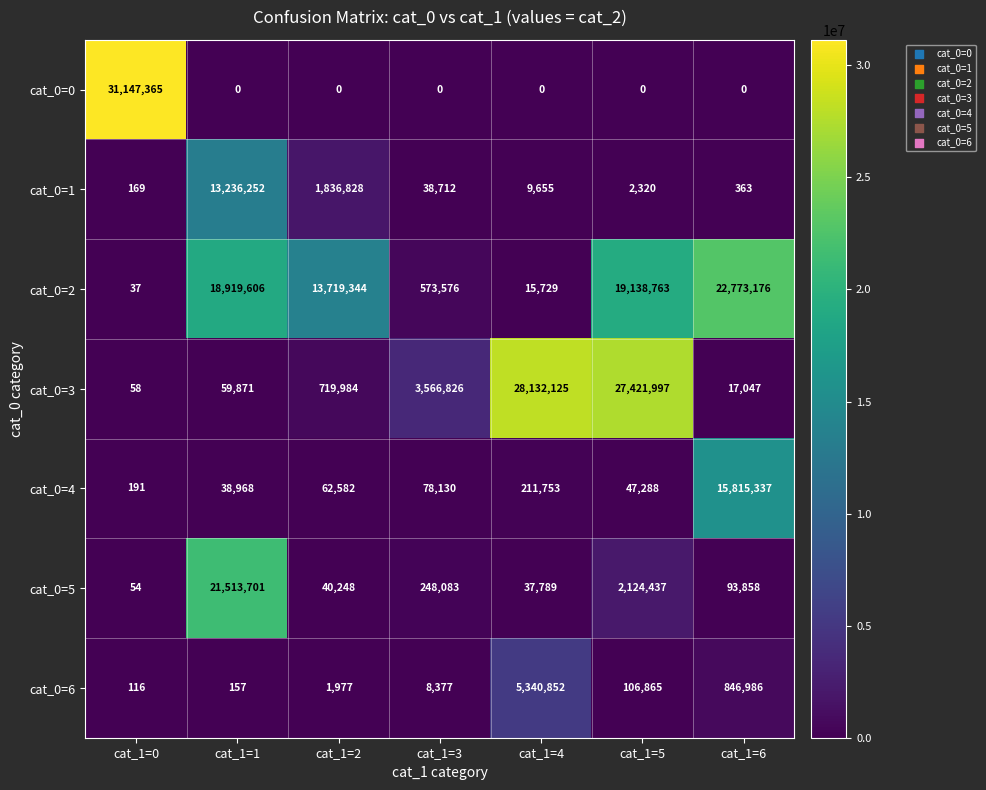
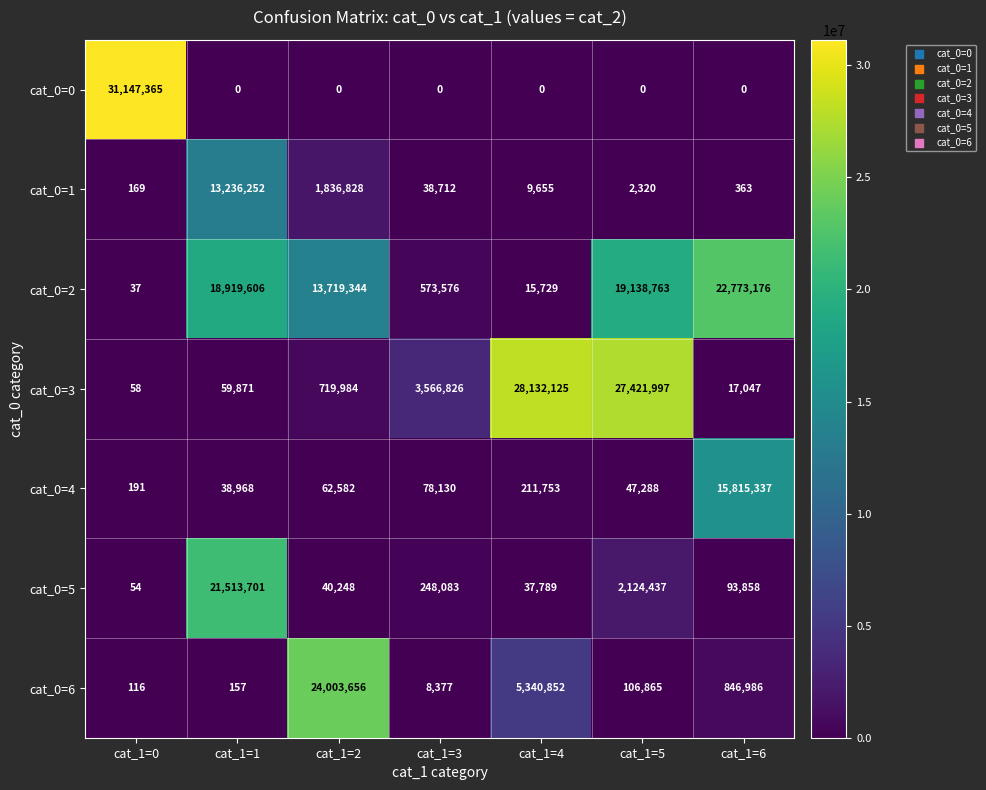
cat_0=6, cat_1=2: 1,977 -> 24,003,656
